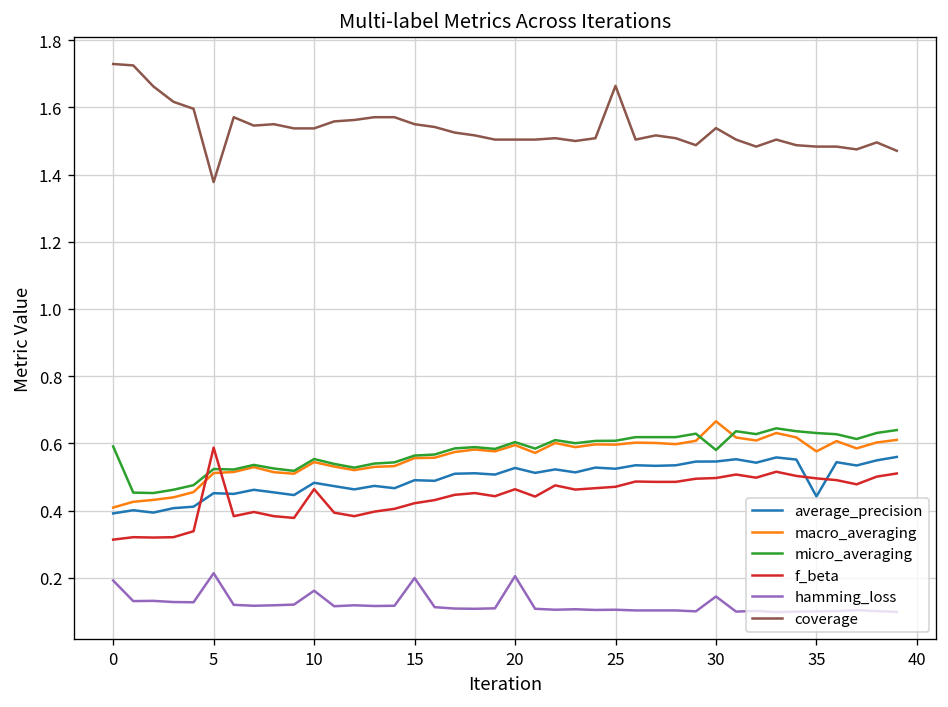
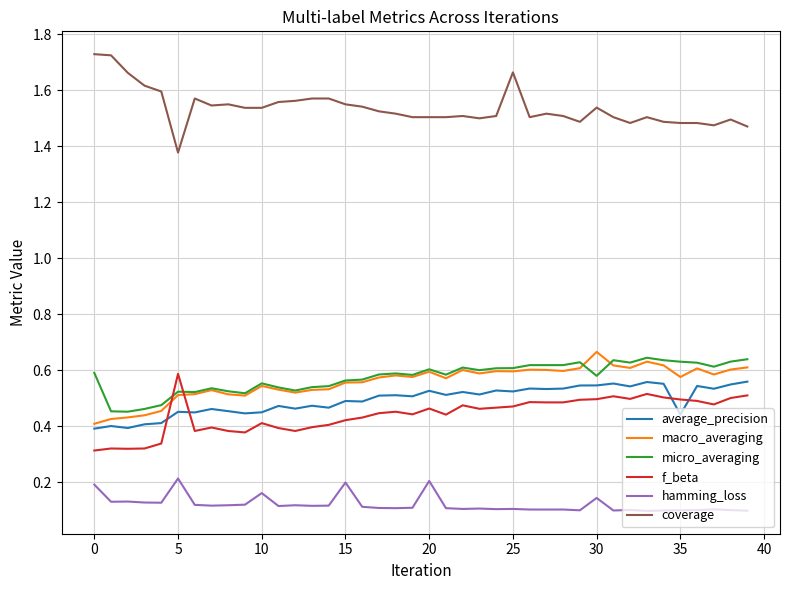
average_precision, 10: 0.48 -> 0.45
f_beta, 10: 0.46 -> 0.41
